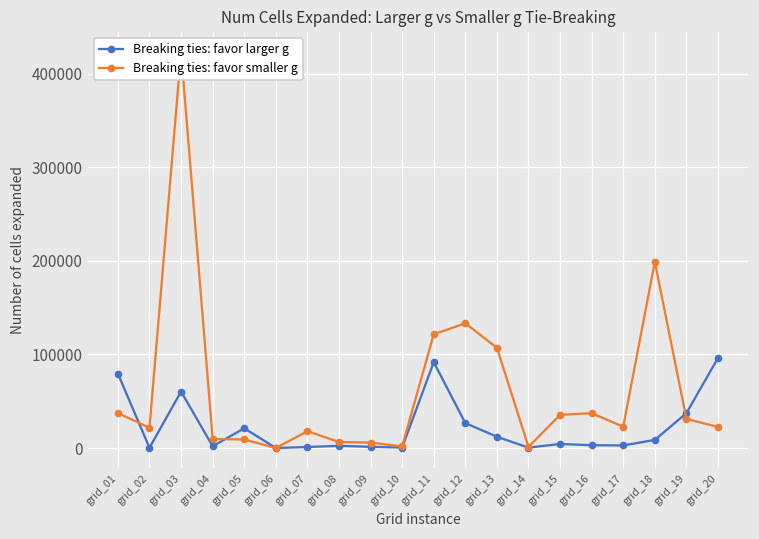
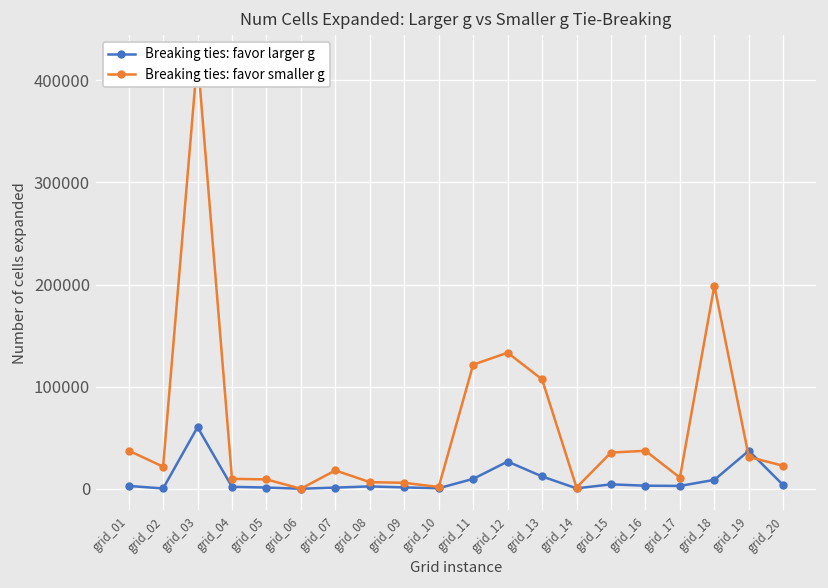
Breaking ties: favor larger g, grid_01: 80000 -> 0
Breaking ties: favor larger g, grid_05: 20000 -> 0
Breaking ties: favor larger g, grid_11: 90000 -> 10000
Breaking ties: favor smaller g, grid_17: 20000 -> 10000
Breaking ties: favor larger g, grid_20: 100000 -> 0
